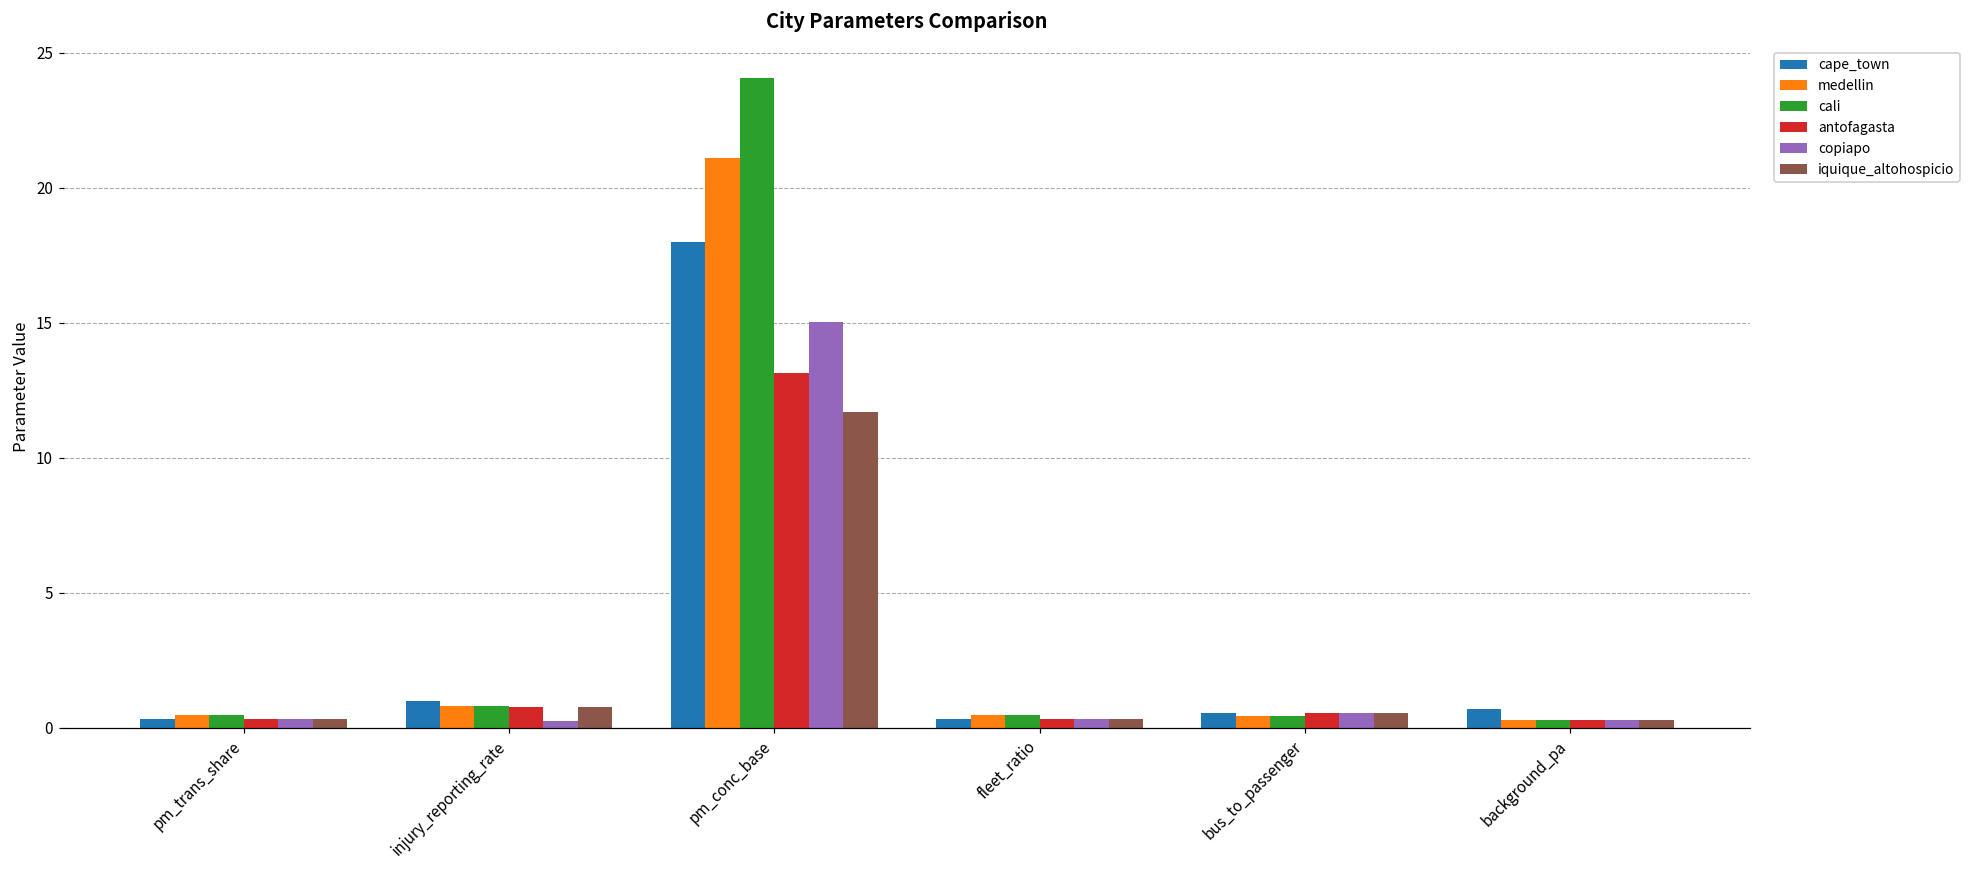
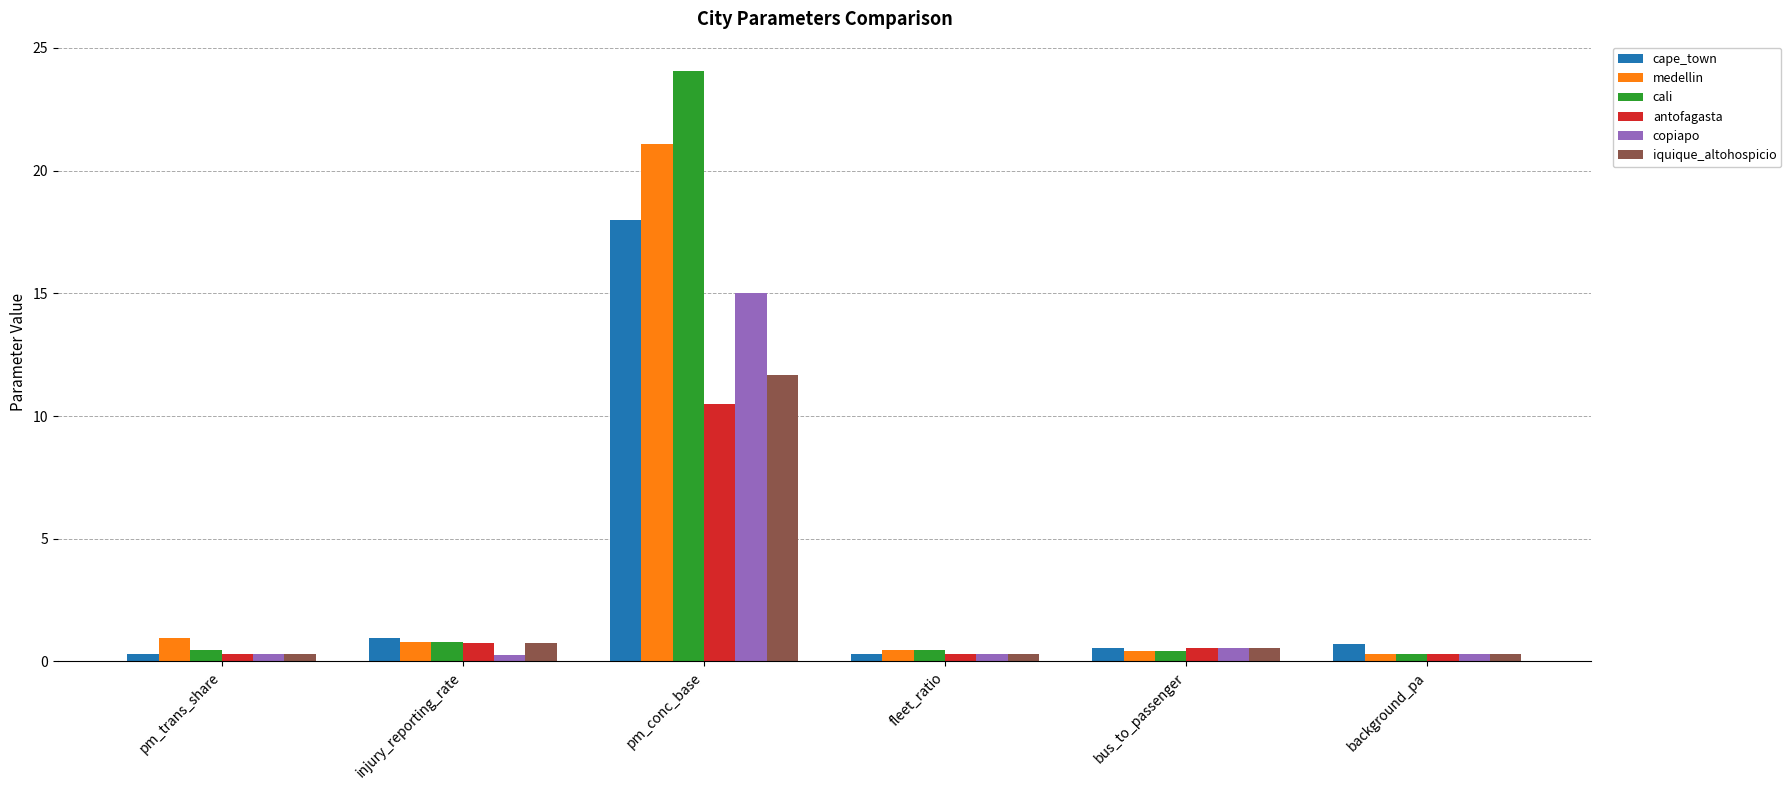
medellin, pm_trans_share: 0.5 -> 1.0
antofagasta, pm_conc_base: 13.1 -> 10.5
